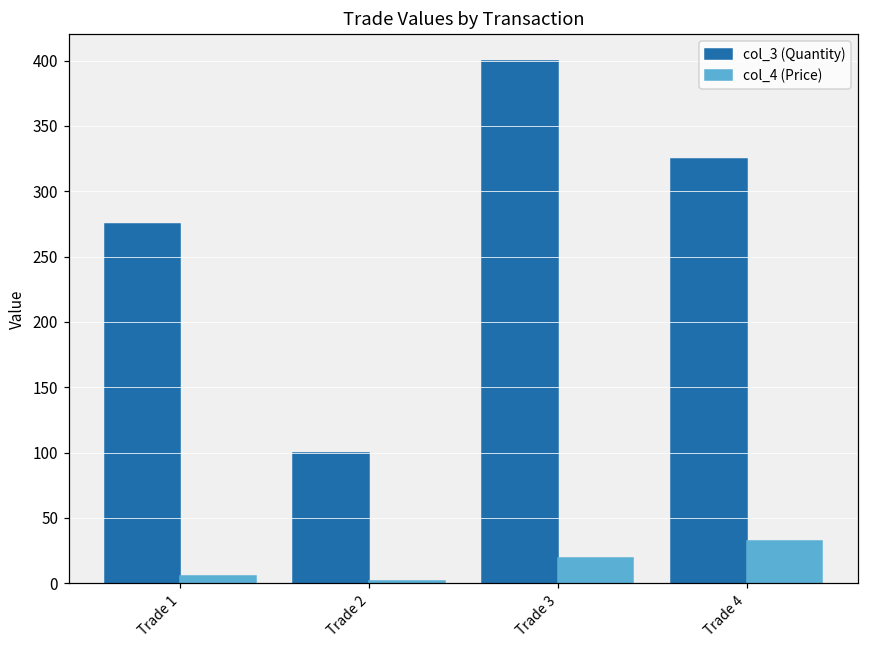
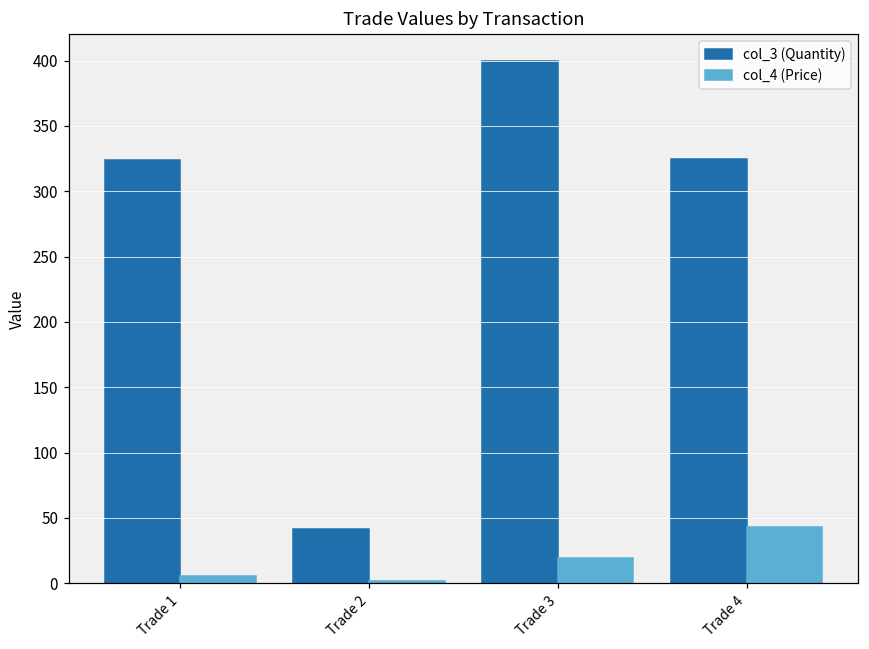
col_3 (Quantity), Trade 1: 275 -> 324
col_3 (Quantity), Trade 2: 100 -> 42
col_4 (Price), Trade 4: 33 -> 43
